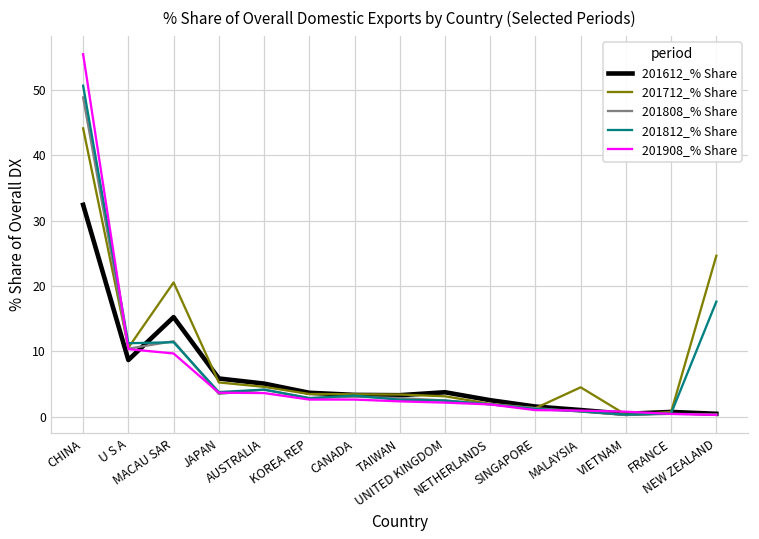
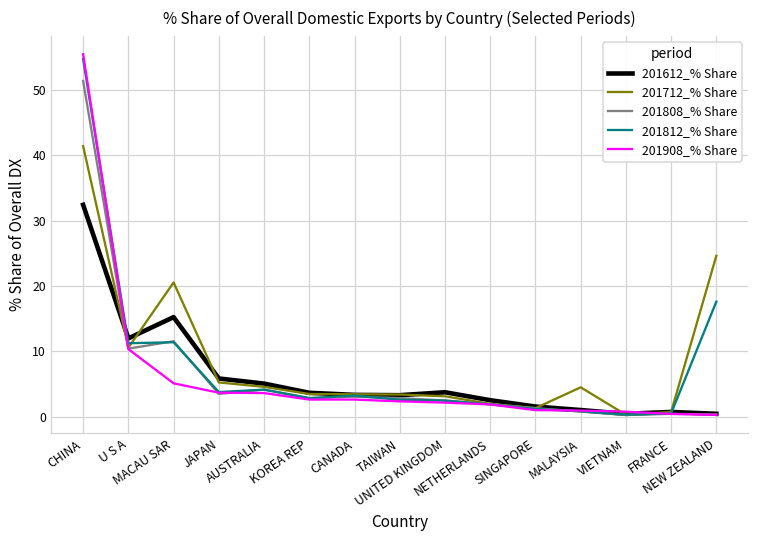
201712_% Share, CHINA: 44 -> 41
201808_% Share, CHINA: 49 -> 51
201812_% Share, CHINA: 51 -> 55
201612_% Share, U S A: 9 -> 12
201908_% Share, MACAU SAR: 10 -> 5
